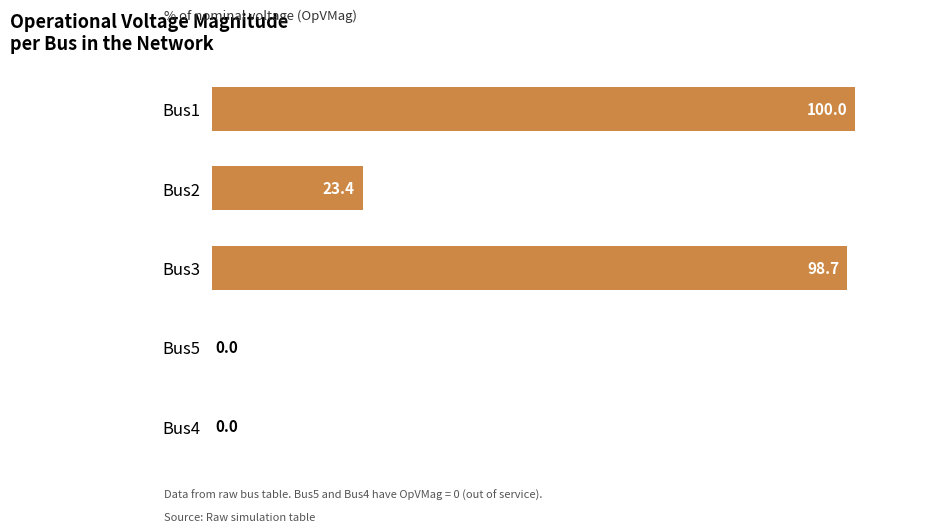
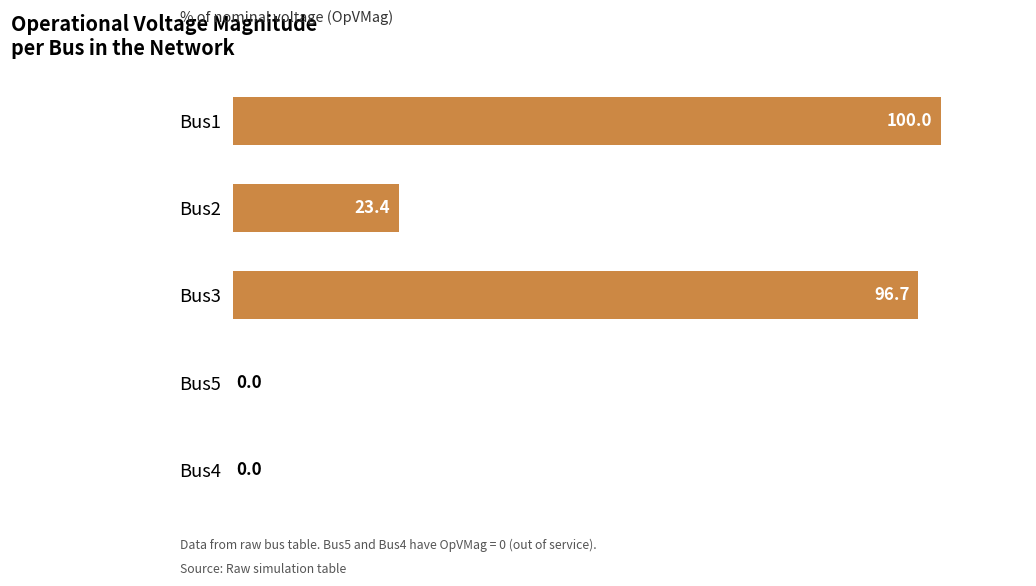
Bus3: 98.7 -> 96.7
